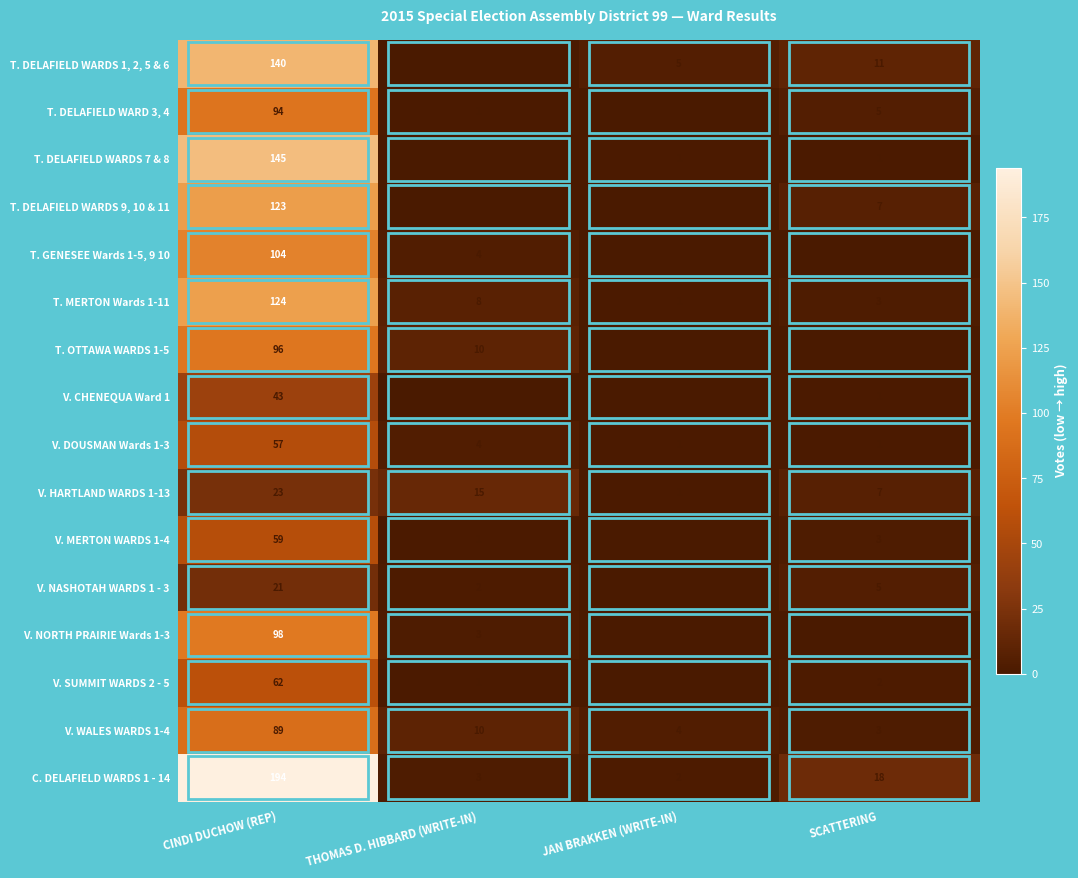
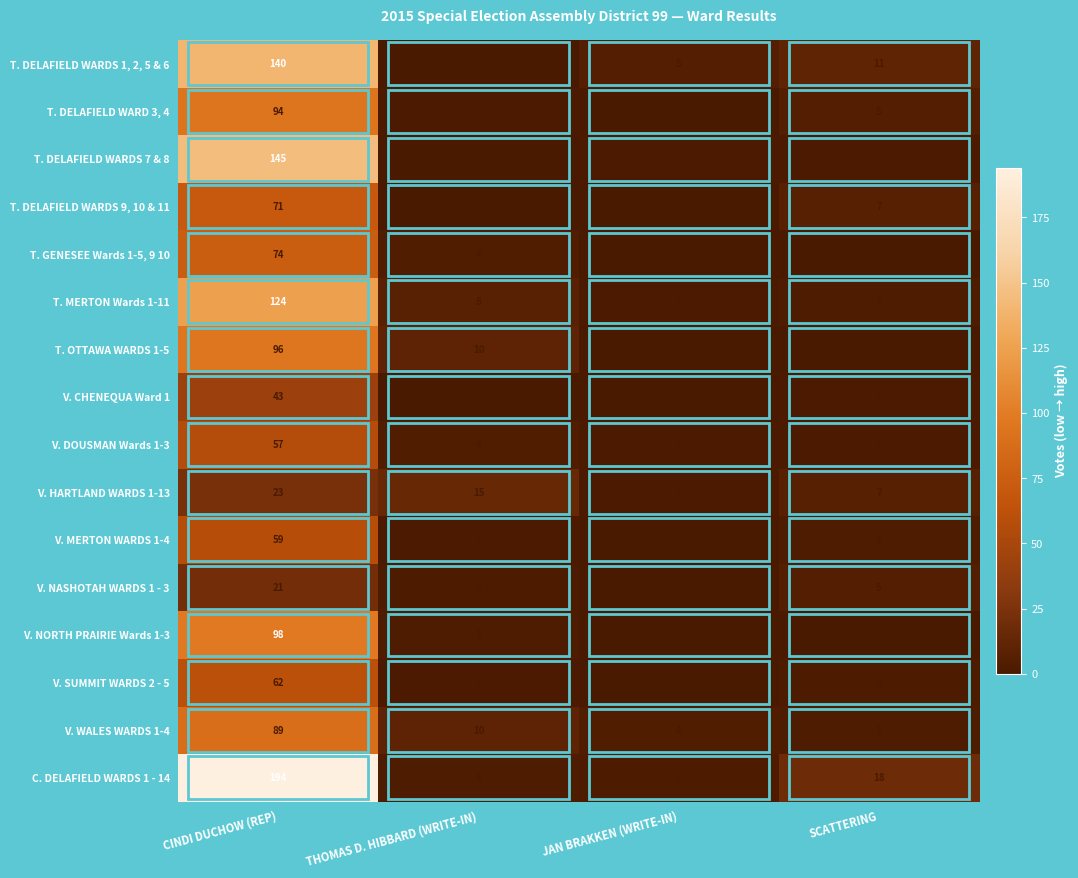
T. DELAFIELD WARDS 9, 10 & 11, CINDI DUCHOW (REP): 123 -> 71
T. GENESEE Wards 1-5, 9 10, CINDI DUCHOW (REP): 104 -> 74
